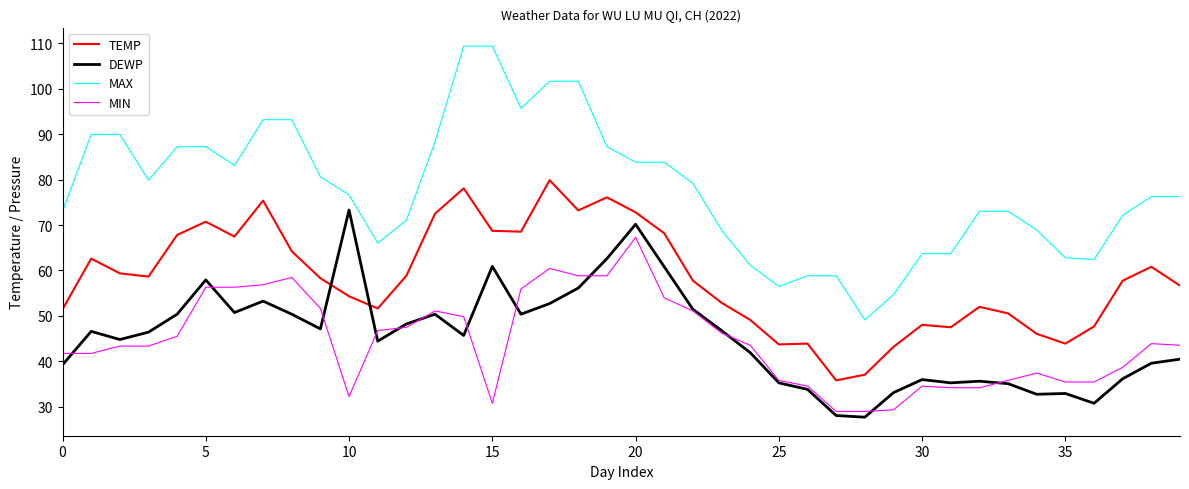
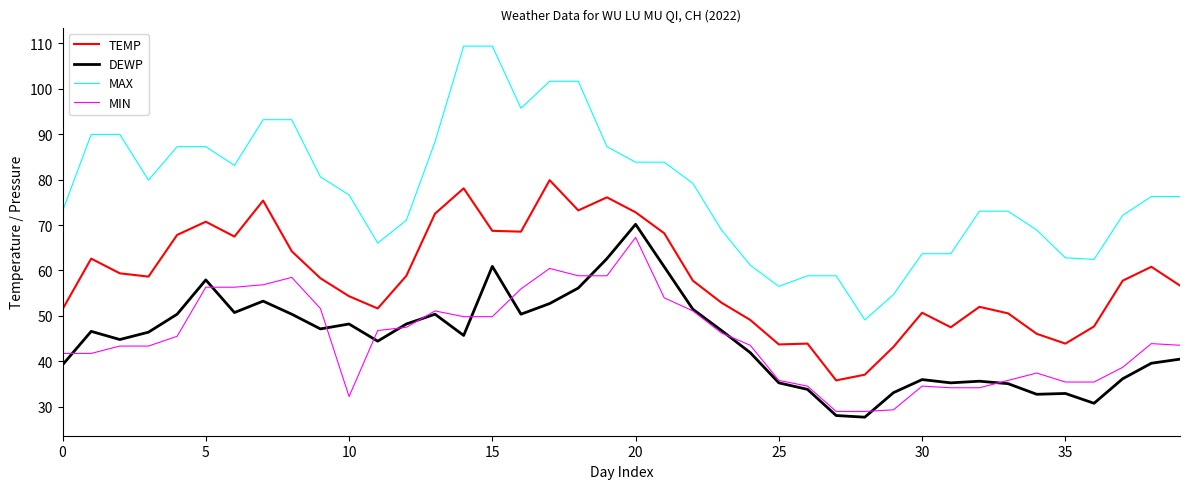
DEWP, 10: 73 -> 48
MIN, 15: 31 -> 50
TEMP, 30: 48 -> 51
